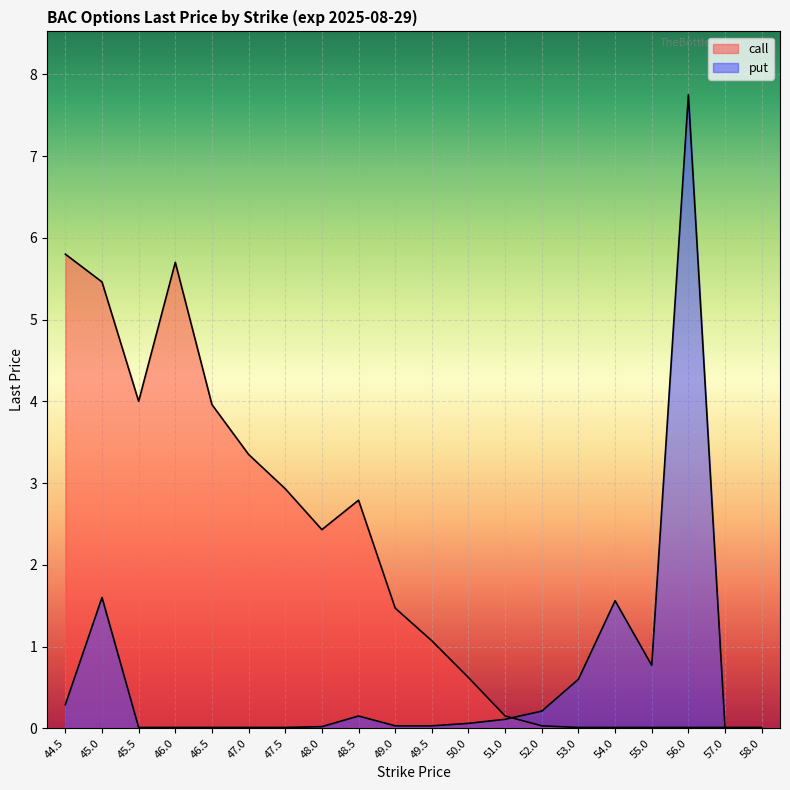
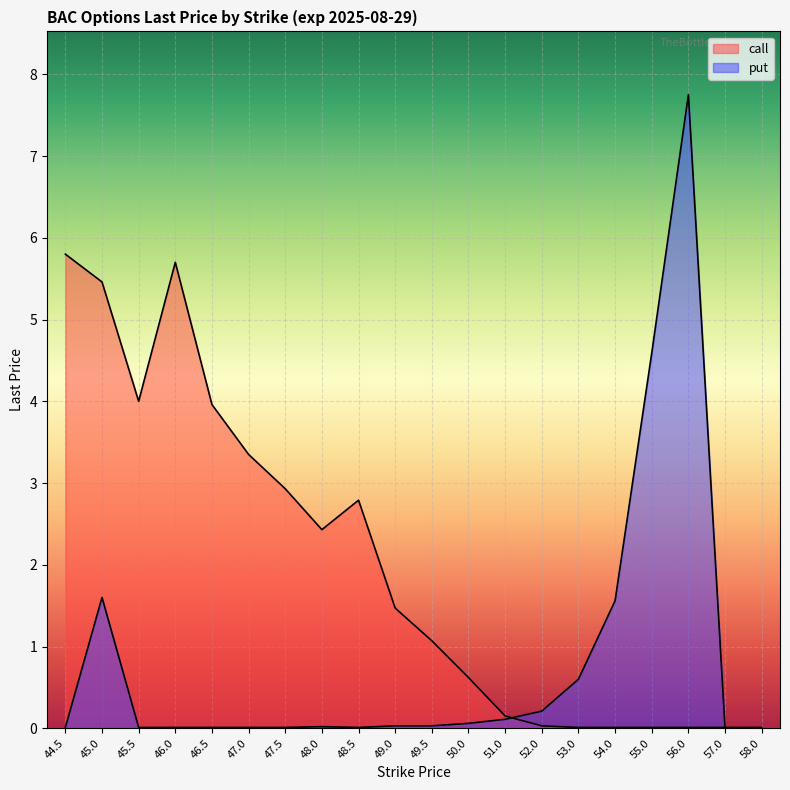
put, 44.5: 0.3 -> 0.0
put, 48.5: 0.2 -> 0.0
put, 55.0: 0.8 -> 4.6
